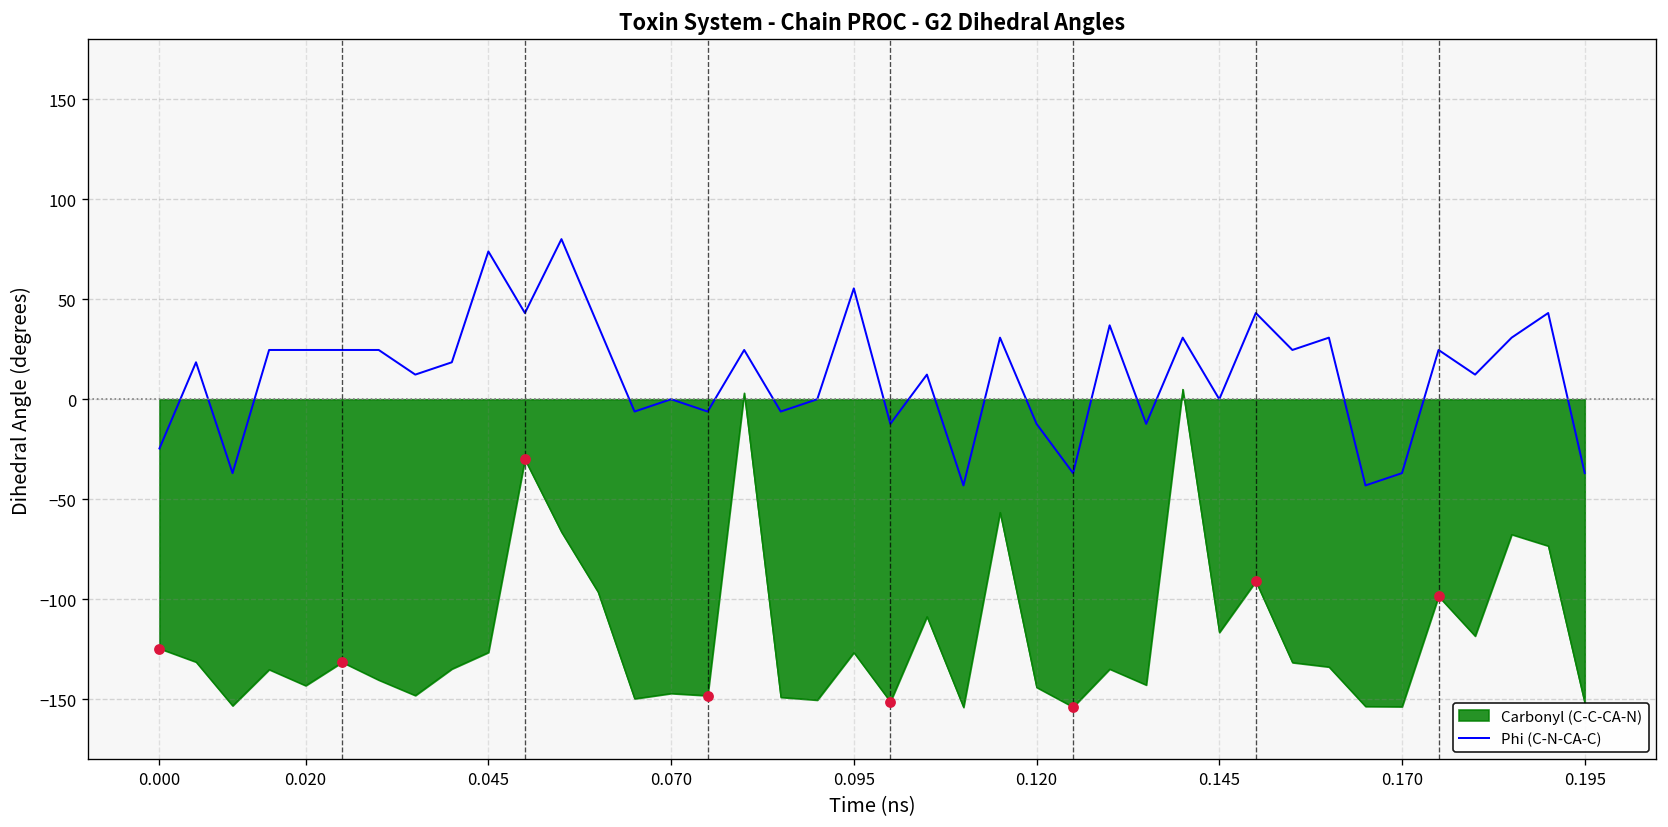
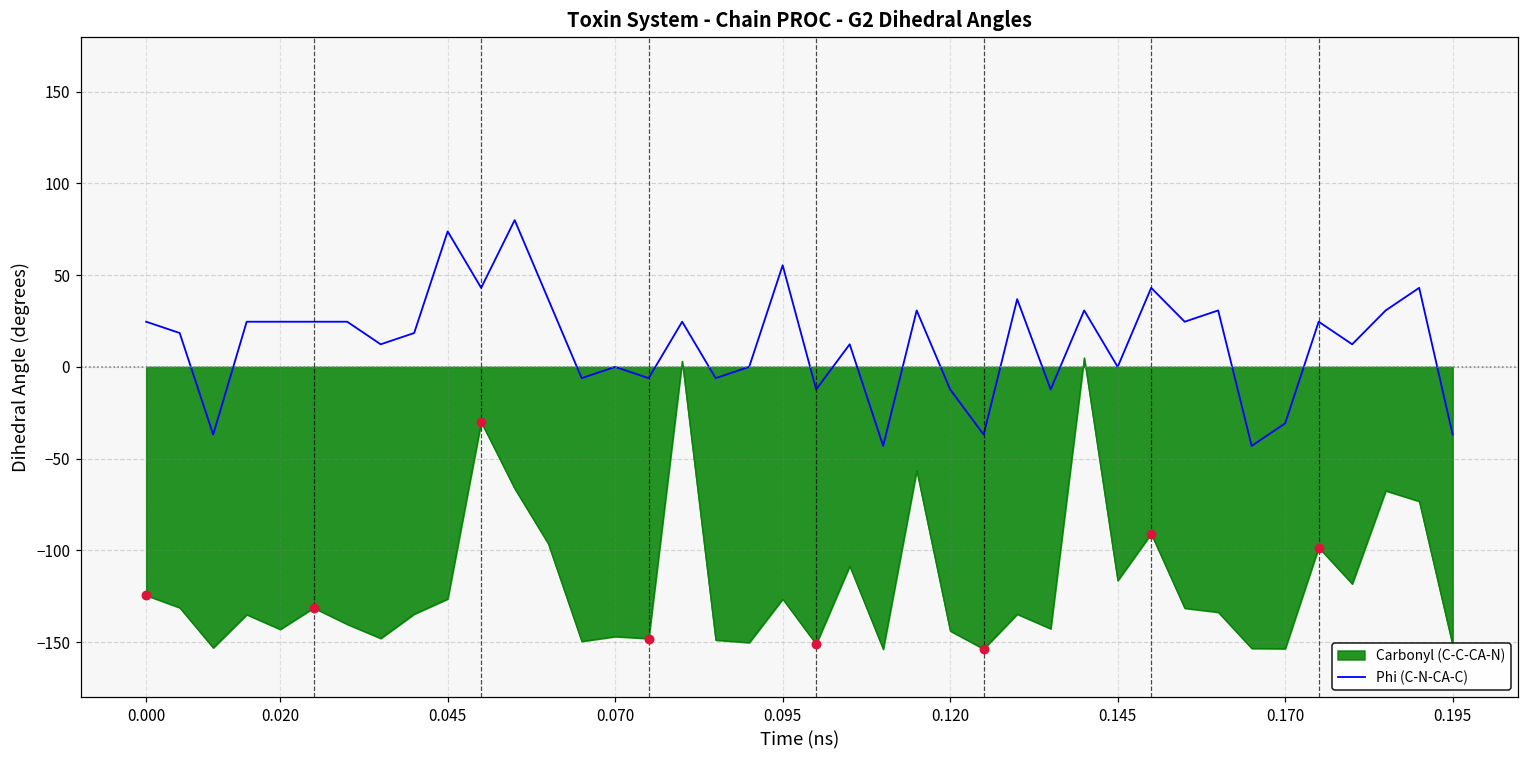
Phi (C-N-CA-C), 0.000: -25 -> 25
Phi (C-N-CA-C), 0.170: -37 -> -31
